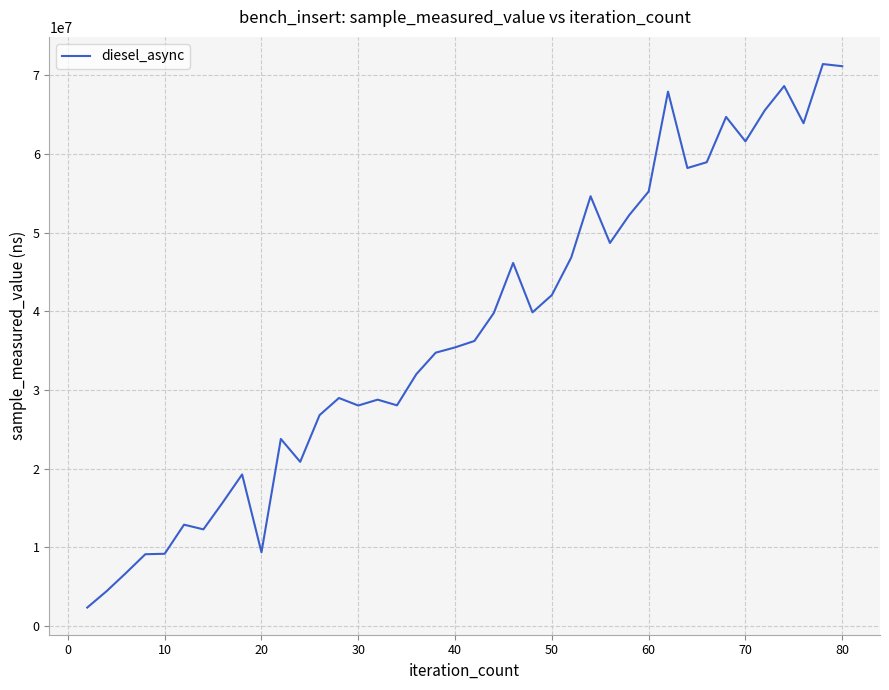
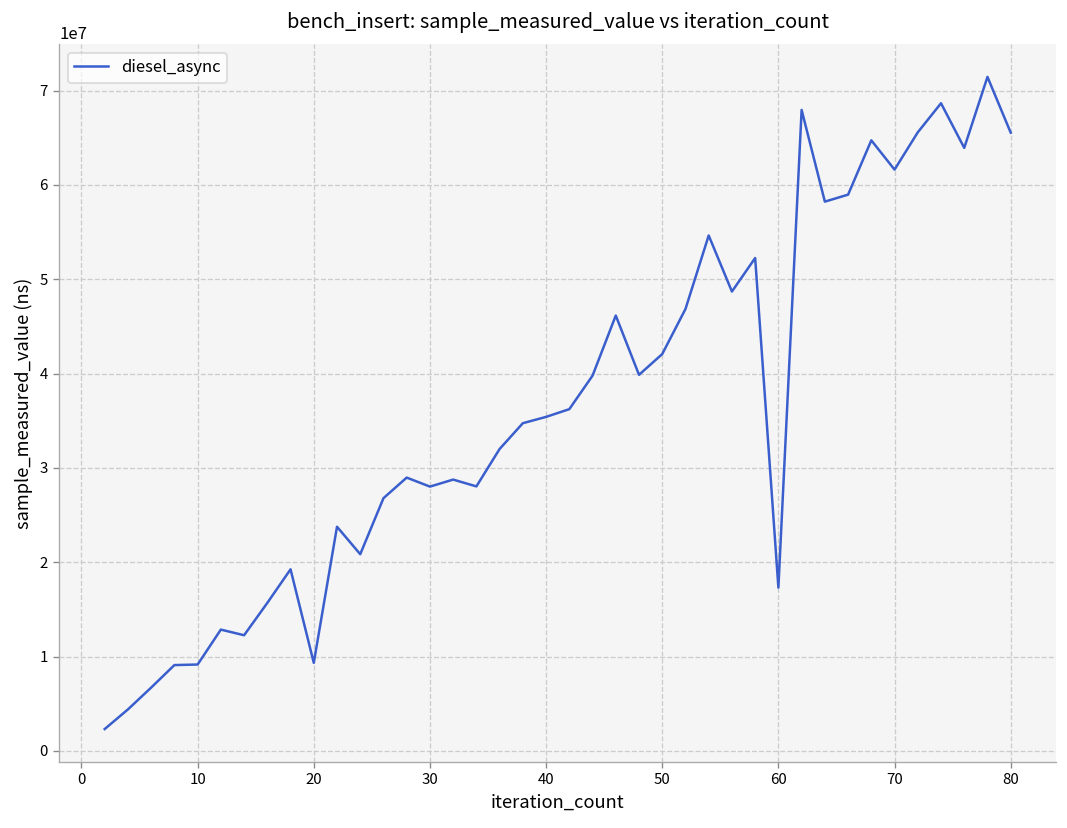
60: 55000000 -> 17000000
80: 71000000 -> 66000000
